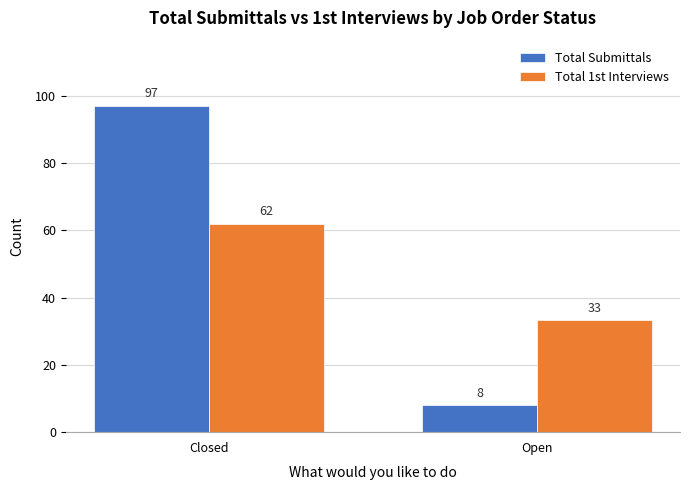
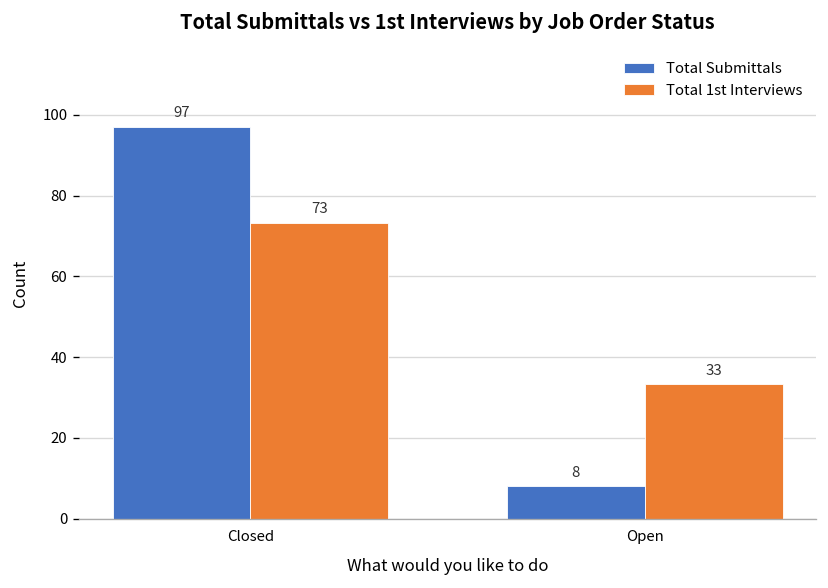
Total 1st Interviews, Closed: 62 -> 73
